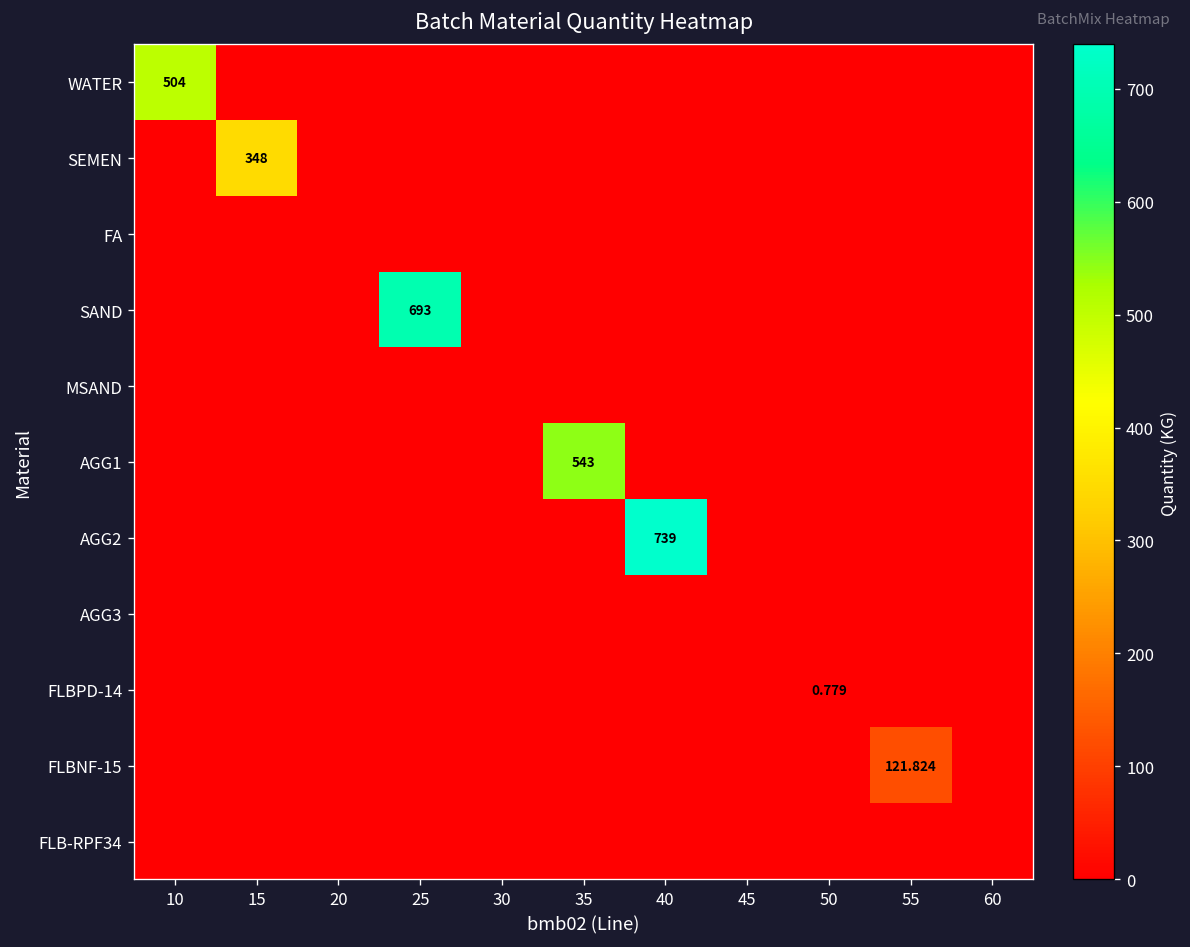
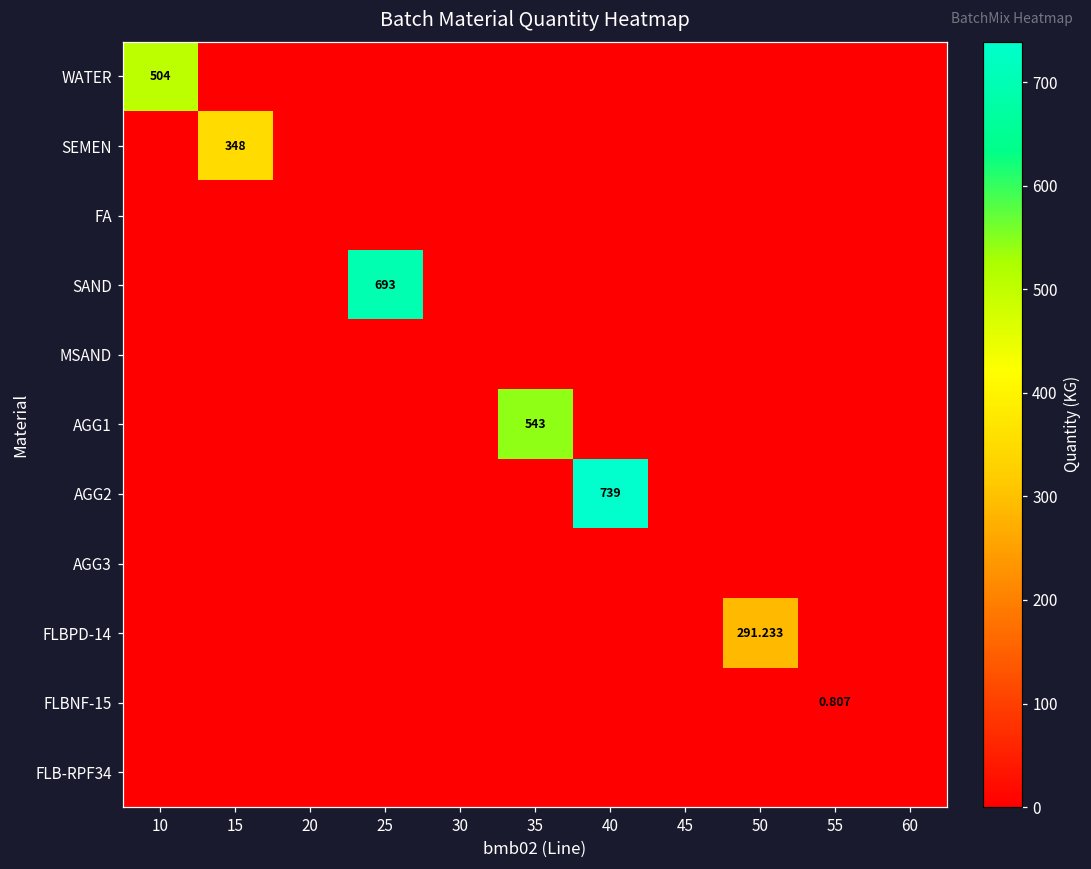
FLBPD-14, 50: 0.779 -> 291.233
FLBNF-15, 55: 121.824 -> 0.807
